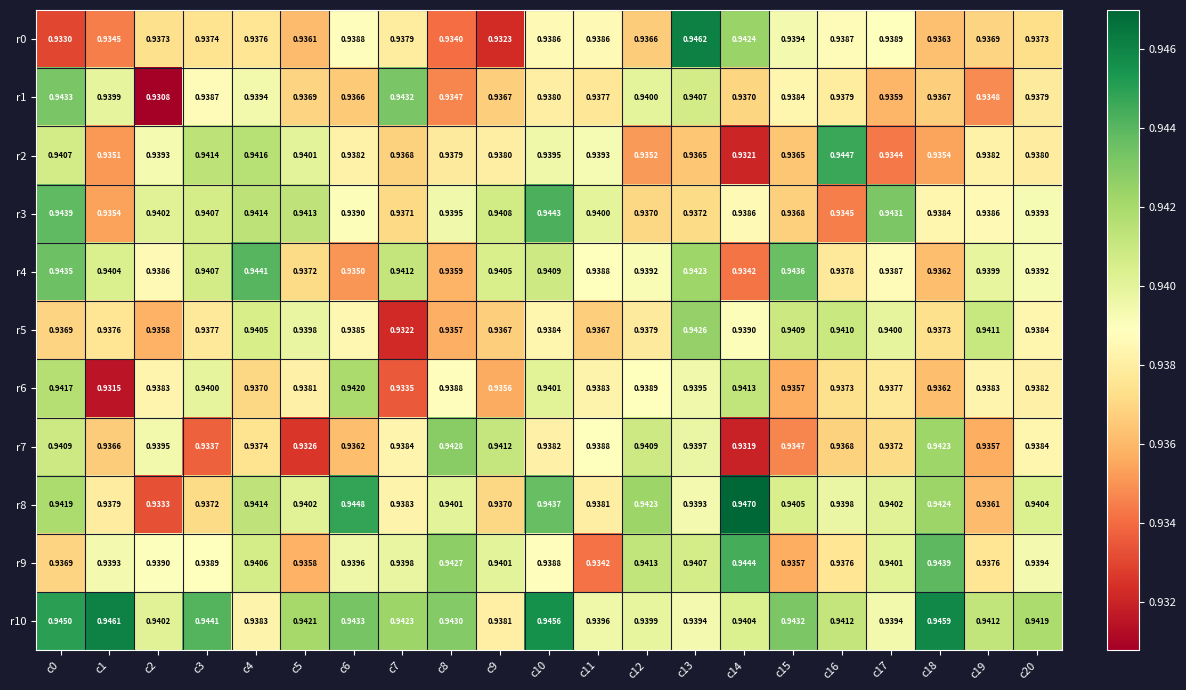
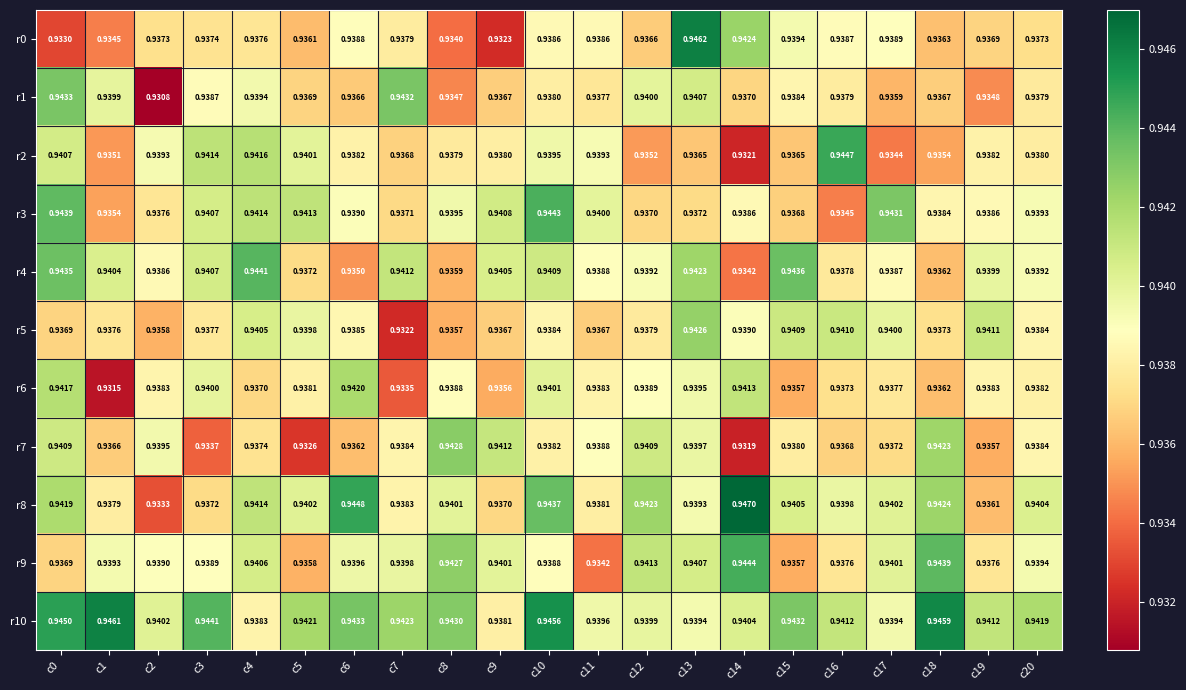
r3, c2: 0.9402 -> 0.9376
r7, c15: 0.9347 -> 0.9380
